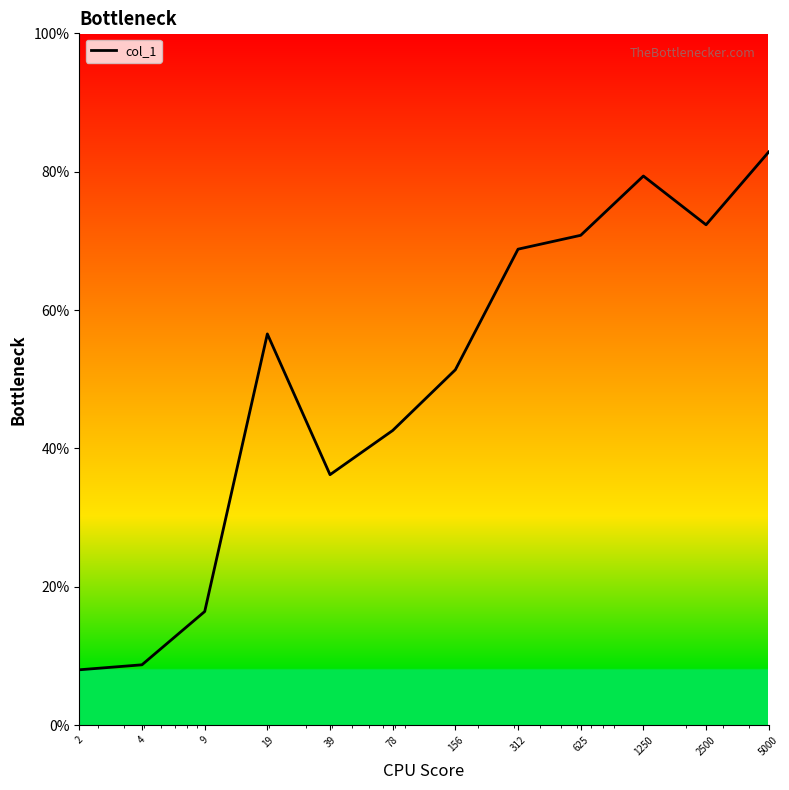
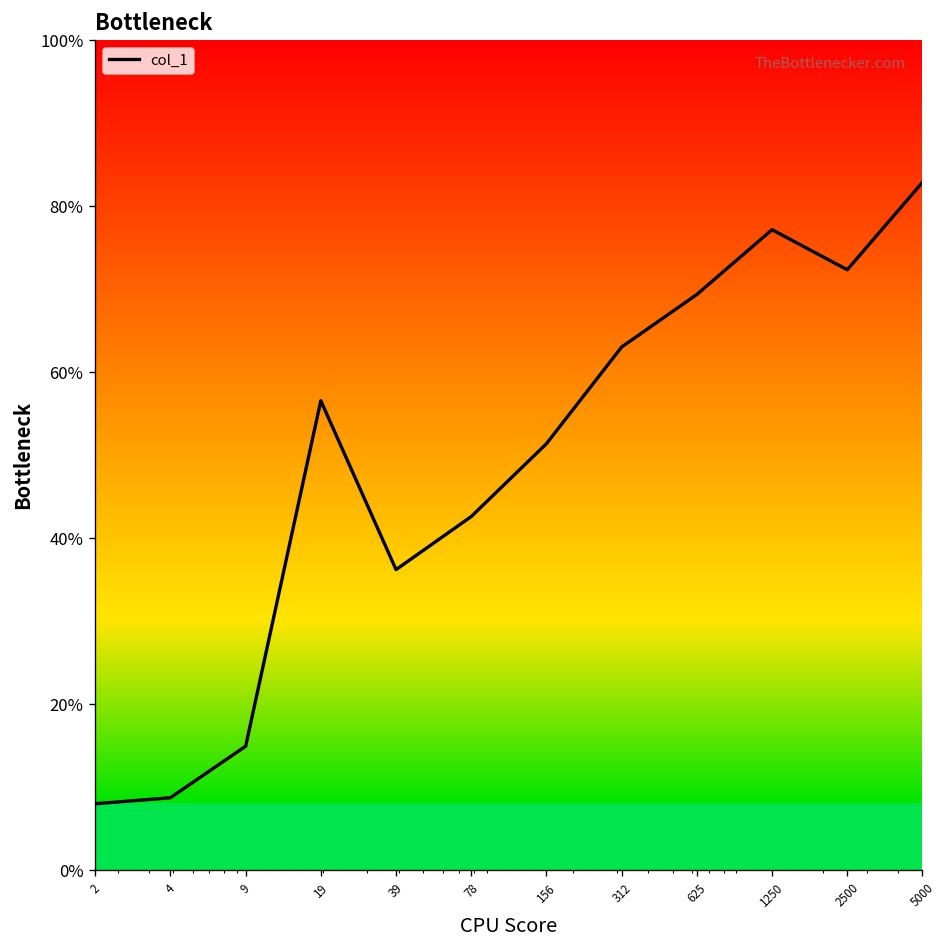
9: 16% -> 15%
312: 69% -> 63%
625: 71% -> 69%
1250: 79% -> 77%
